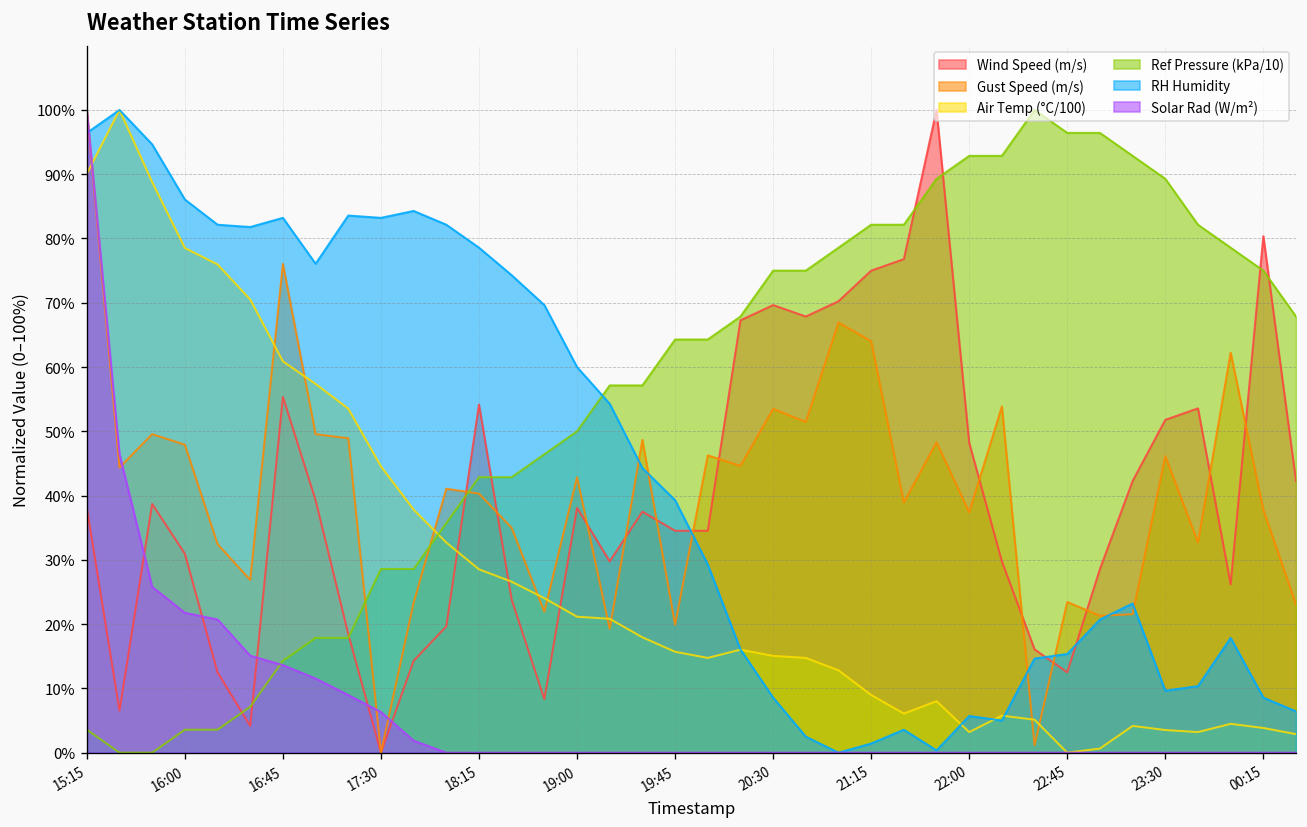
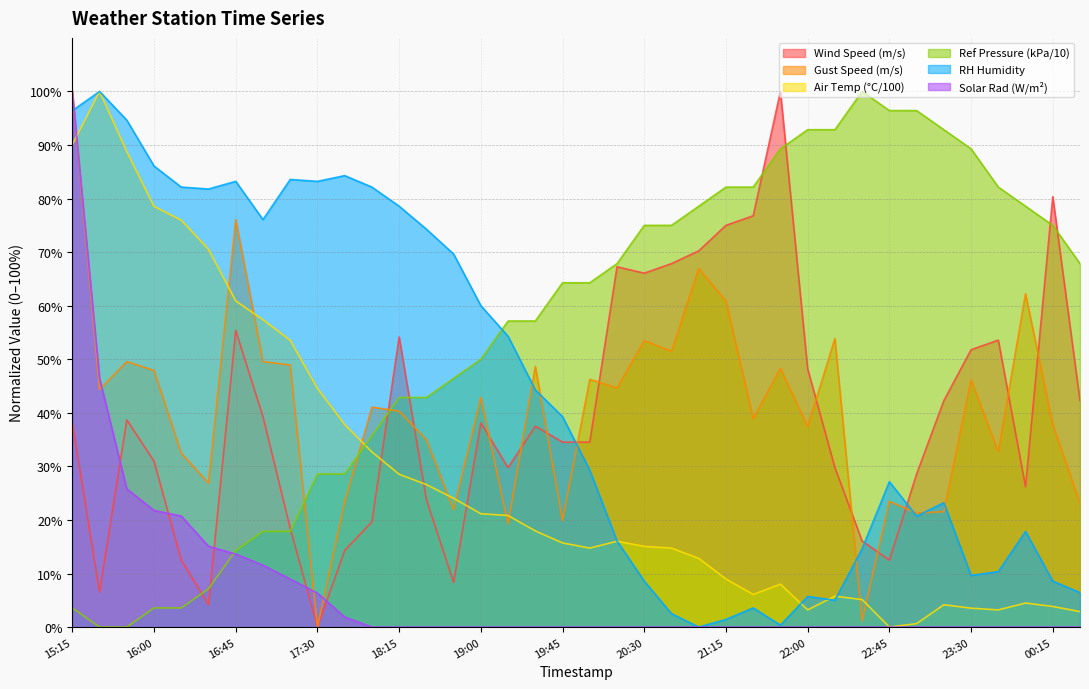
Wind Speed (m/s), 20:30: 70% -> 66%
Gust Speed (m/s), 21:15: 64% -> 61%
RH Humidity, 22:45: 15% -> 27%
